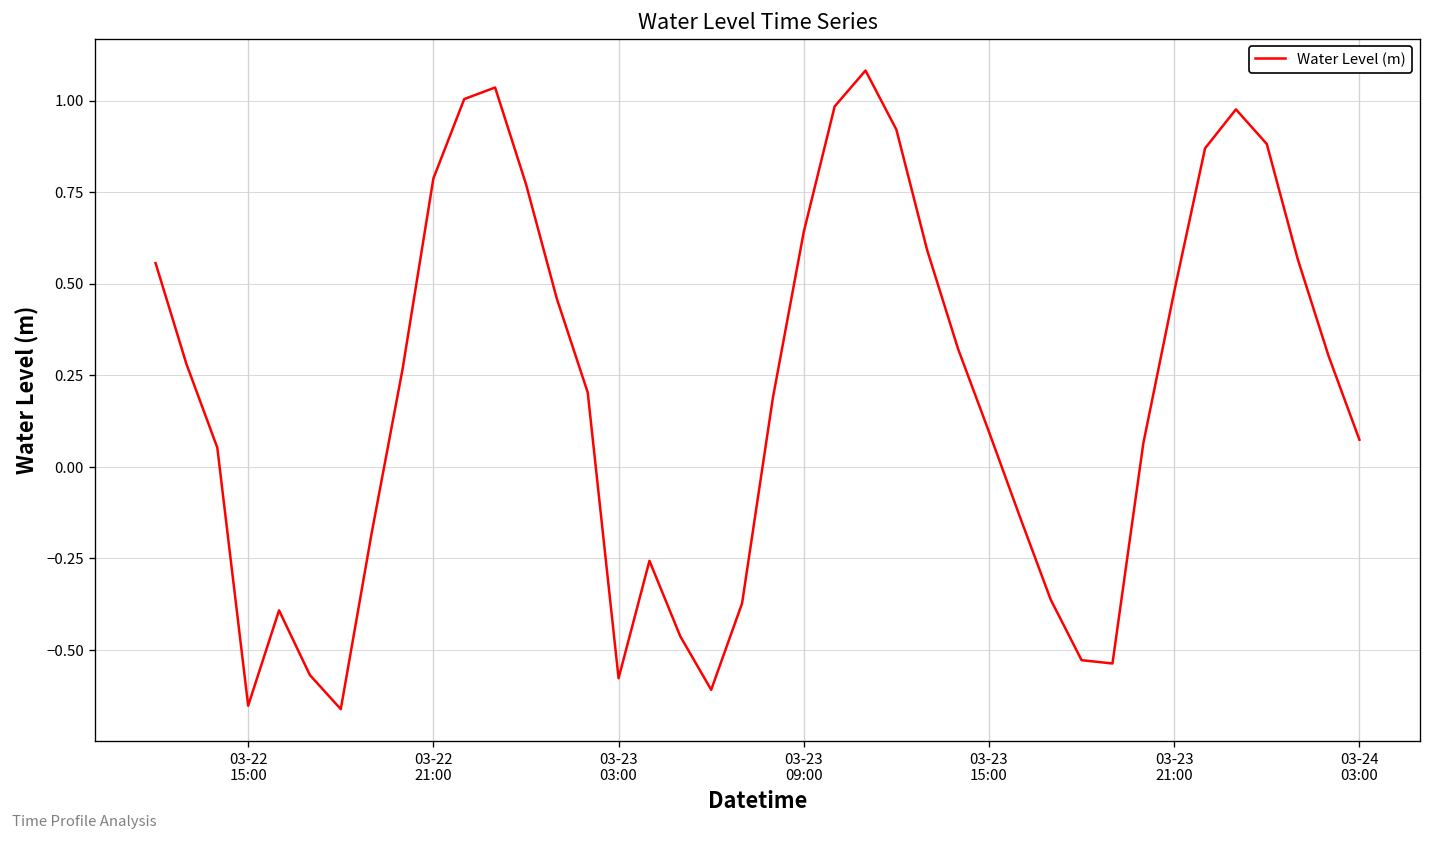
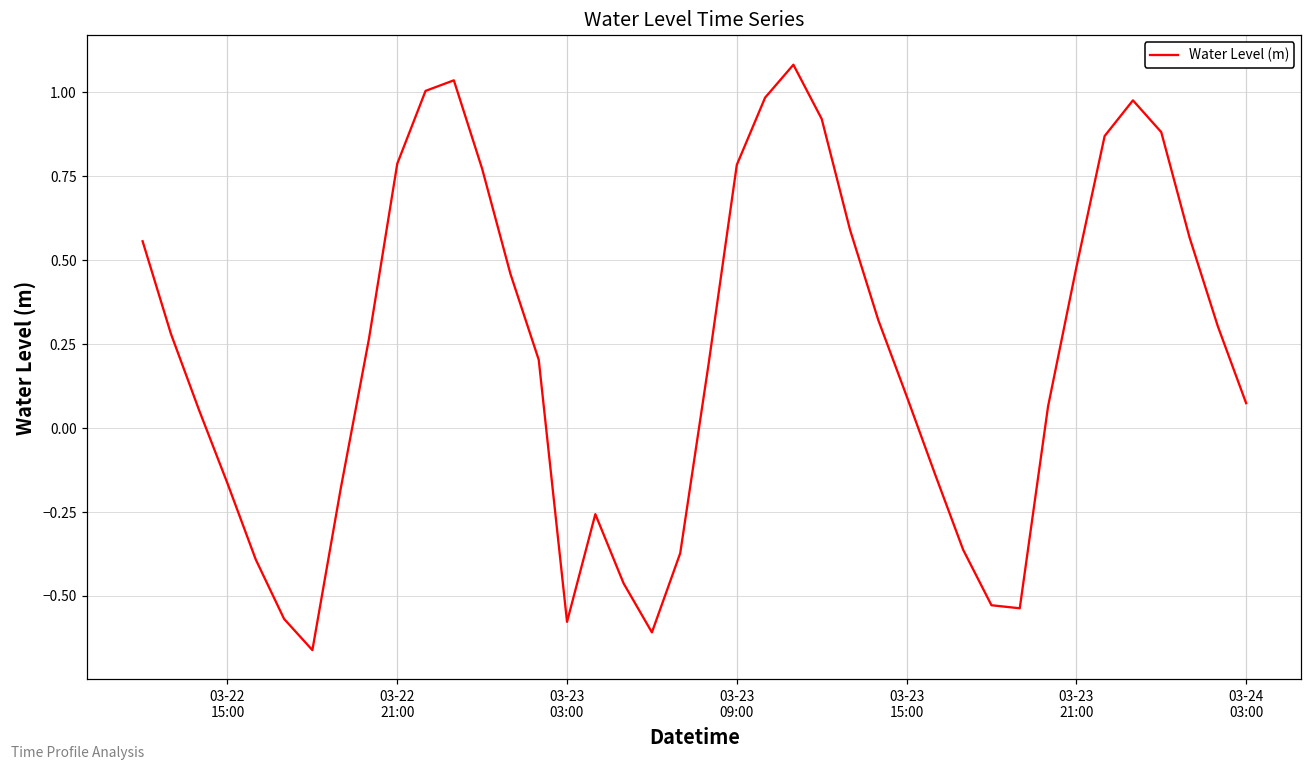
03-22 15:00: -0.65 -> -0.17
03-23 09:00: 0.64 -> 0.78
